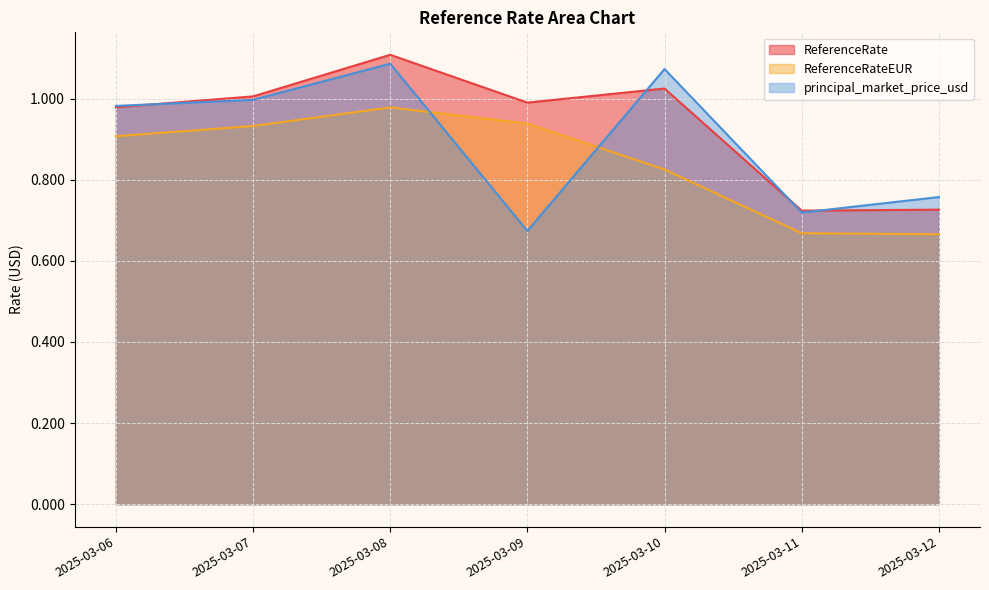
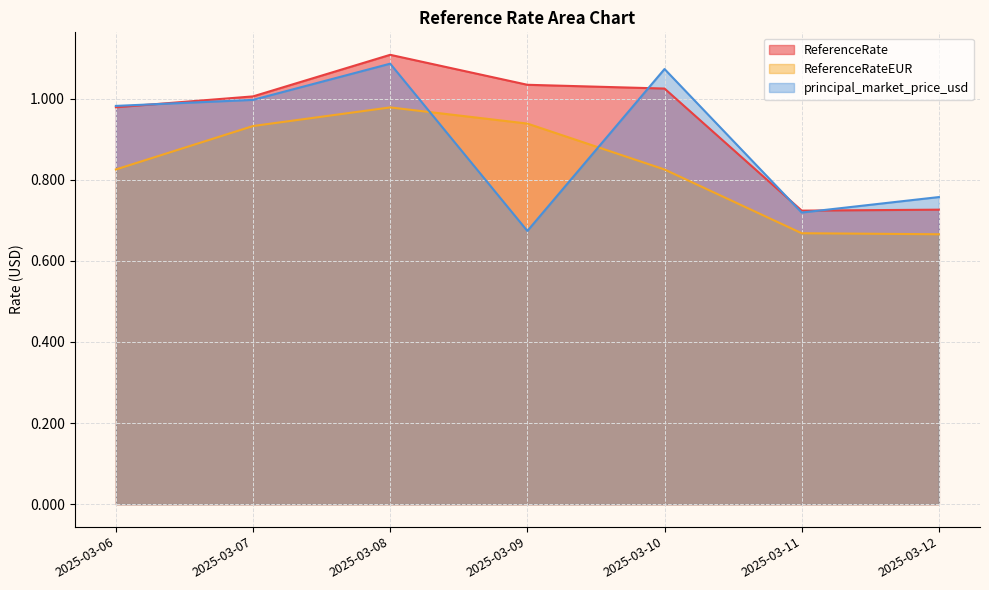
ReferenceRateEUR, 2025-03-06: 0.91 -> 0.83
ReferenceRate, 2025-03-09: 0.99 -> 1.03
